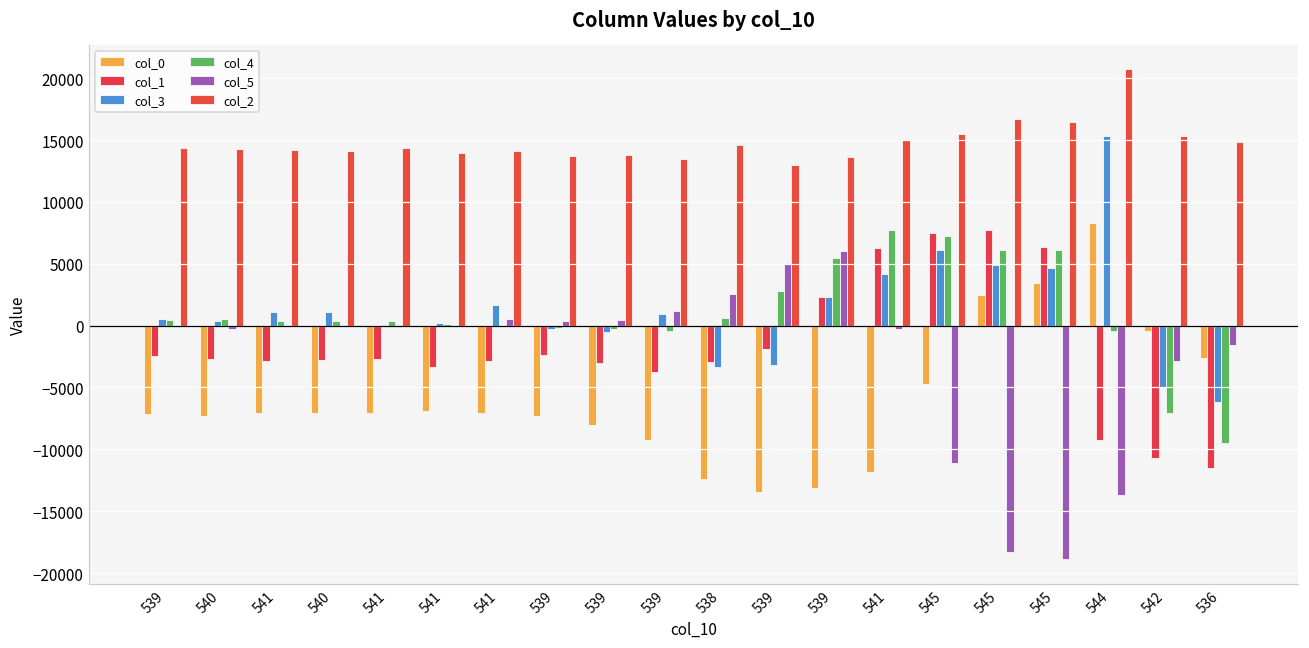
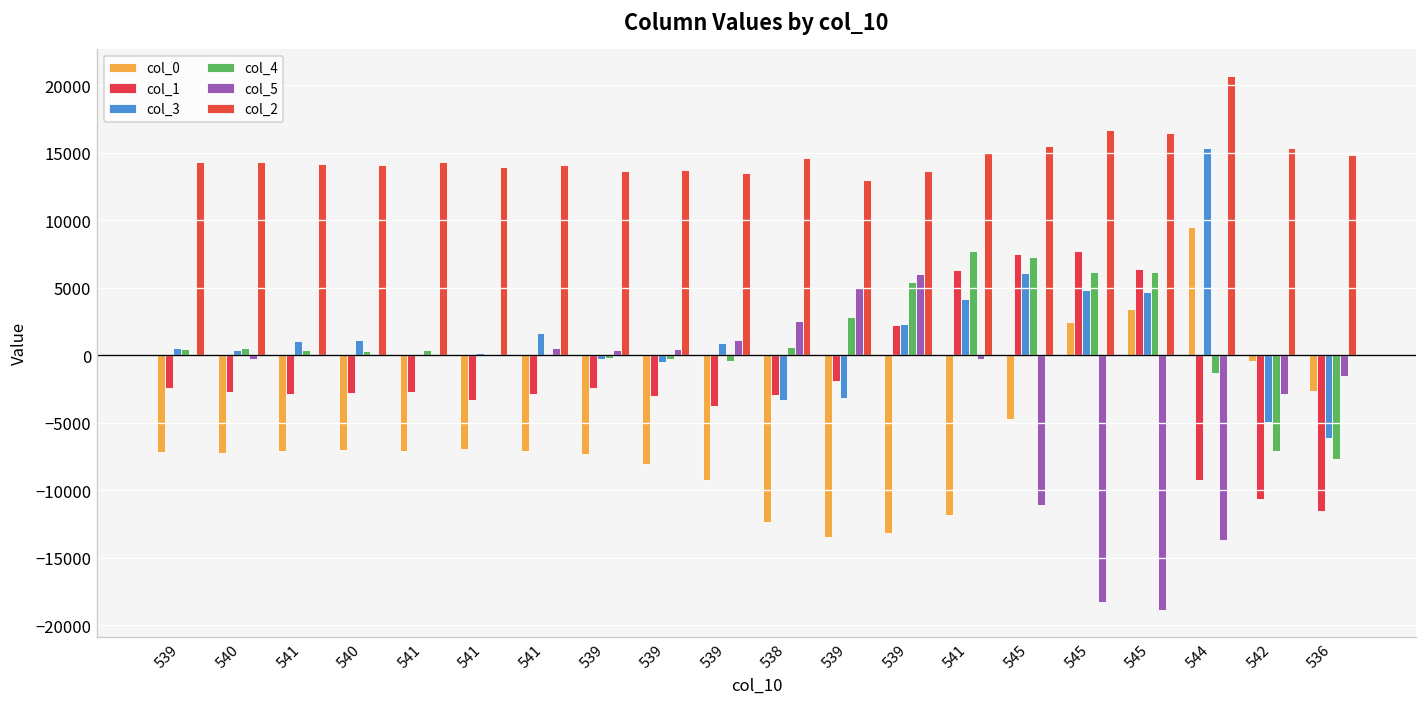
col_0, 544: 8300 -> 9500
col_4, 544: -500 -> -1300
col_4, 536: -9500 -> -7700
